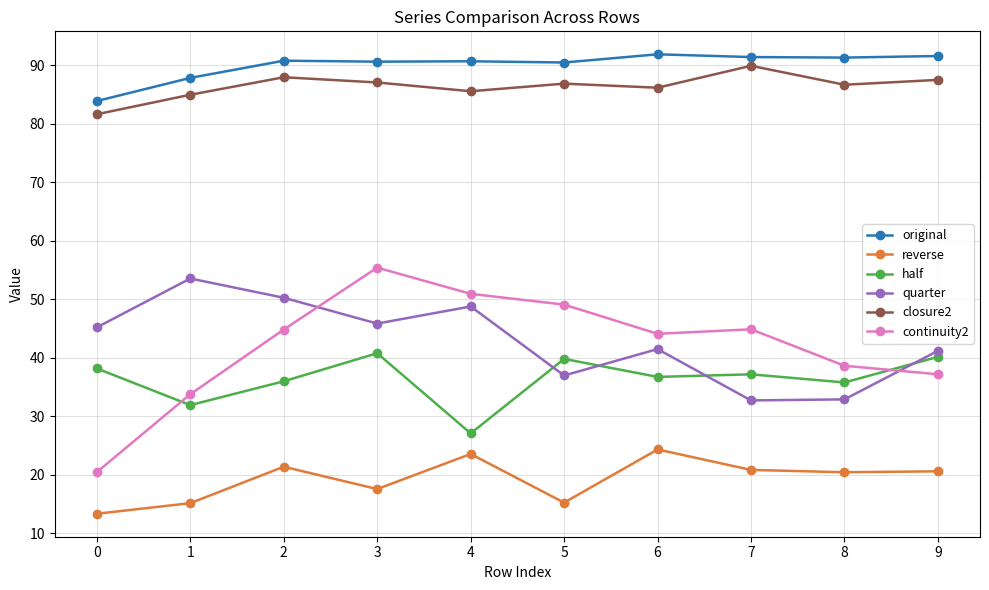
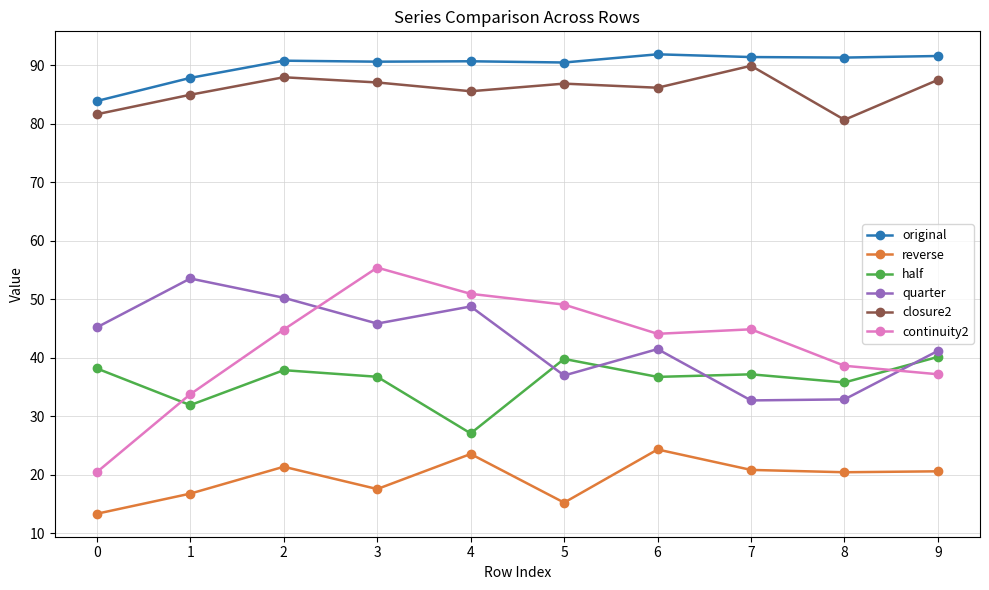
reverse, 1: 15 -> 17
half, 2: 36 -> 38
half, 3: 41 -> 37
closure2, 8: 87 -> 81
